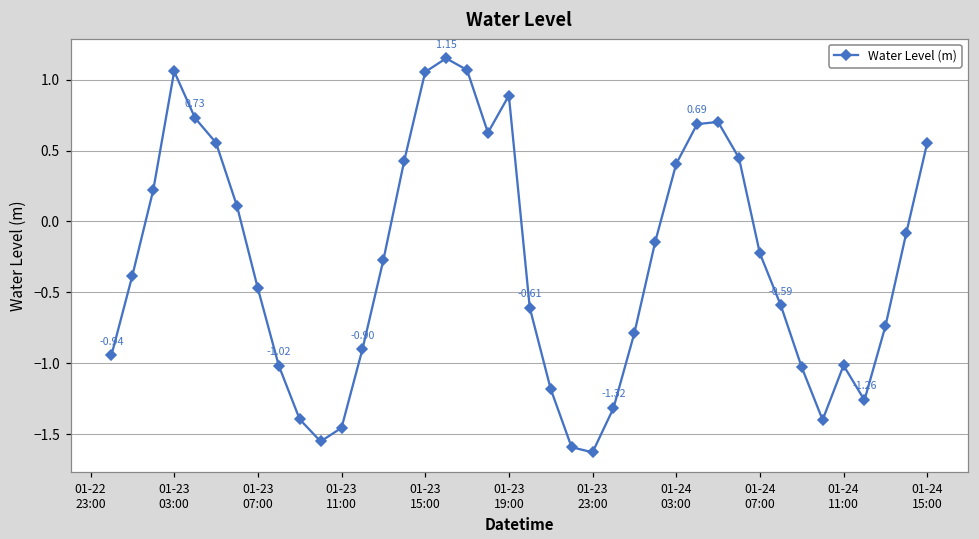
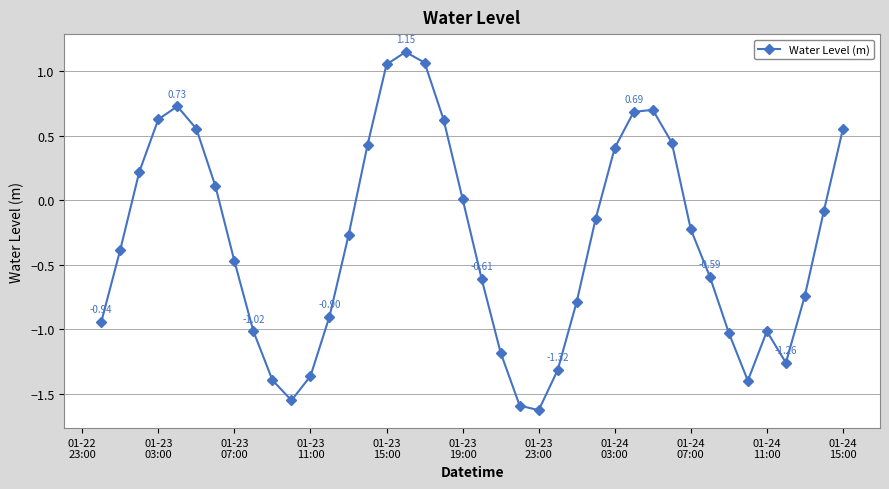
01-23 03:00: 1.06 -> 0.63
01-23 11:00: -1.46 -> -1.36
01-23 19:00: 0.89 -> 0.01
